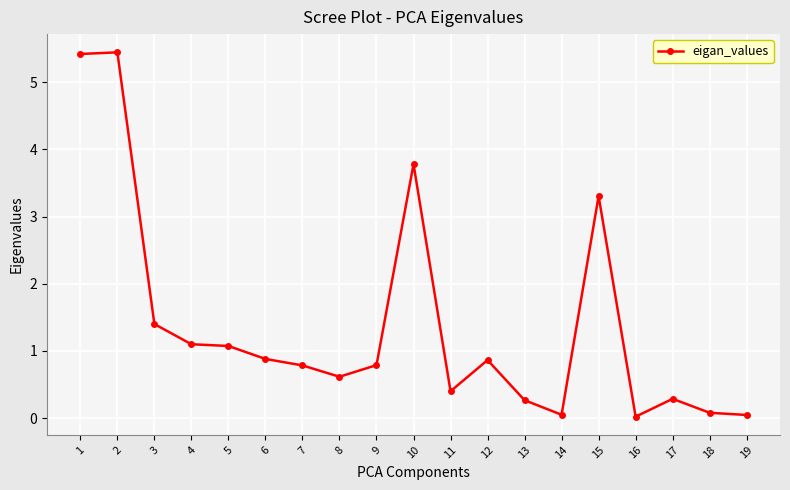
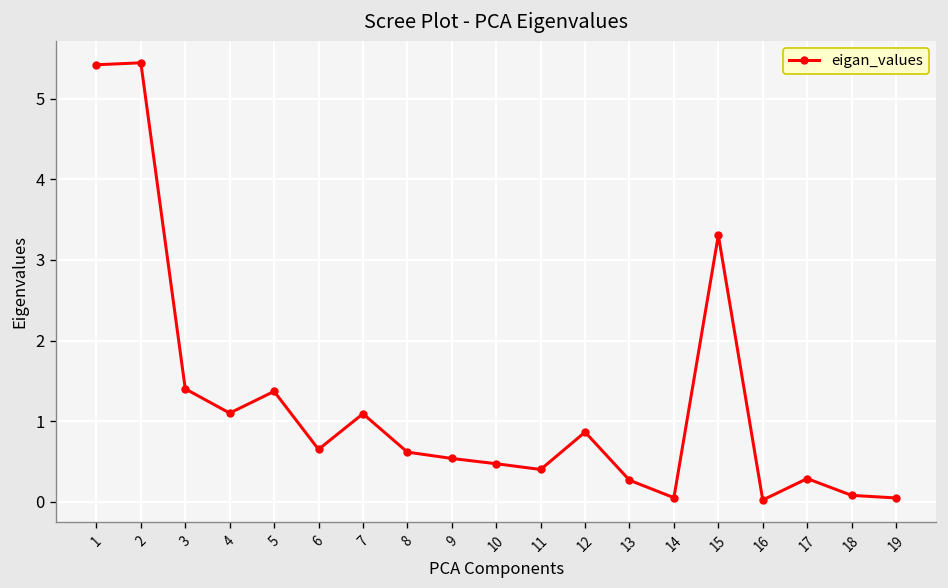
5: 1.1 -> 1.4
6: 0.9 -> 0.7
7: 0.8 -> 1.1
9: 0.8 -> 0.5
10: 3.8 -> 0.5
